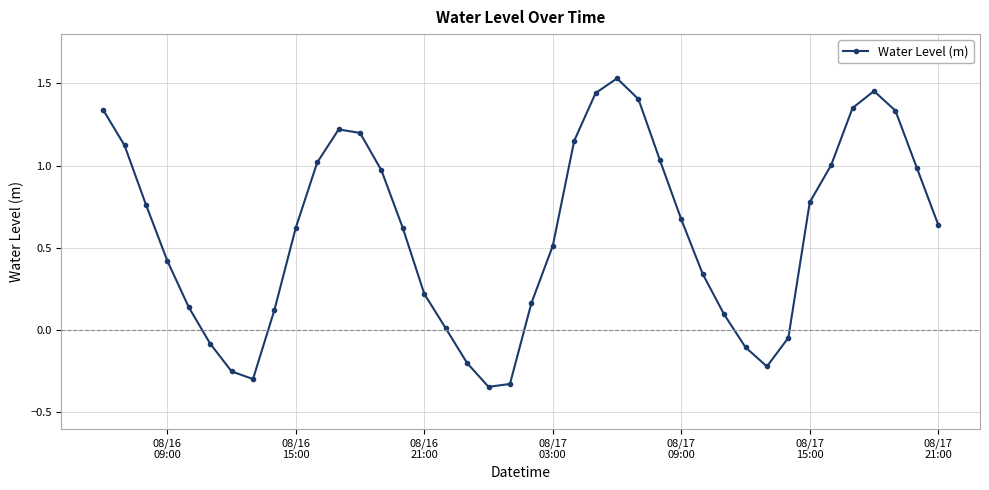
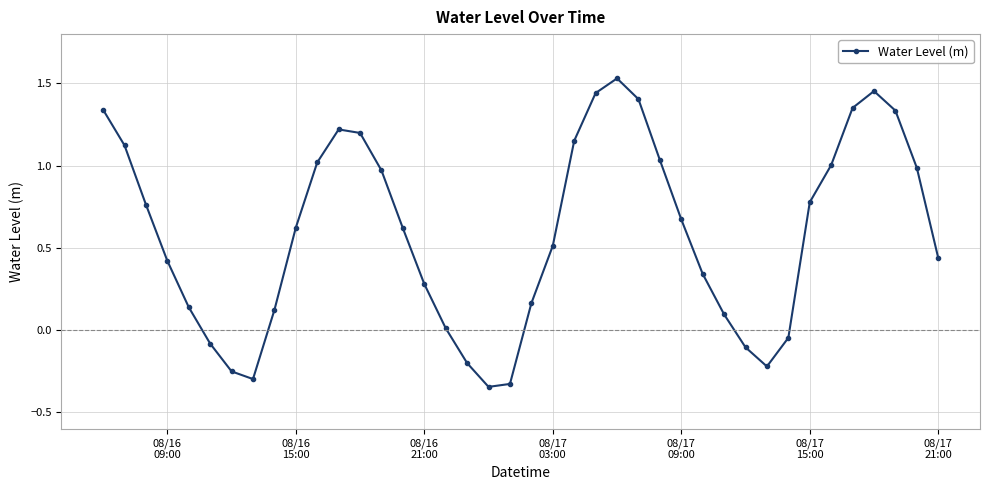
08/16 21:00: 0.22 -> 0.28
08/17 21:00: 0.64 -> 0.44
